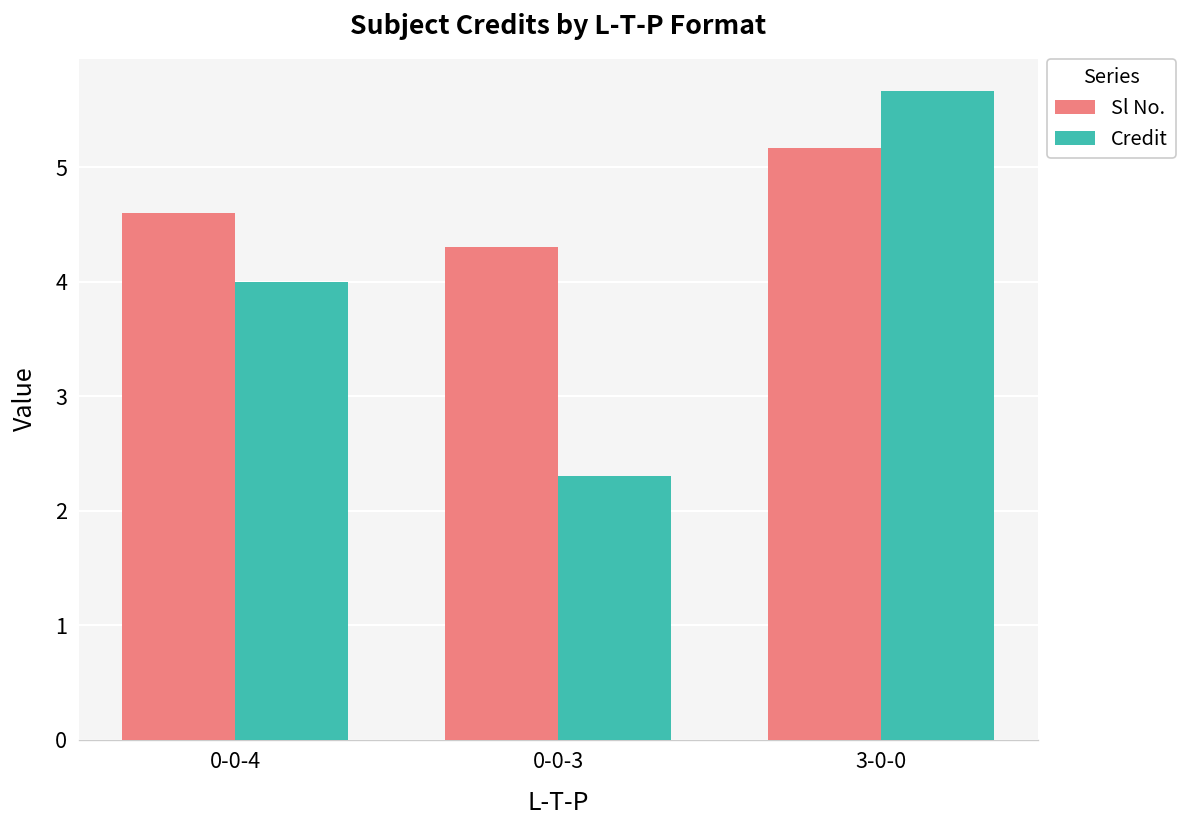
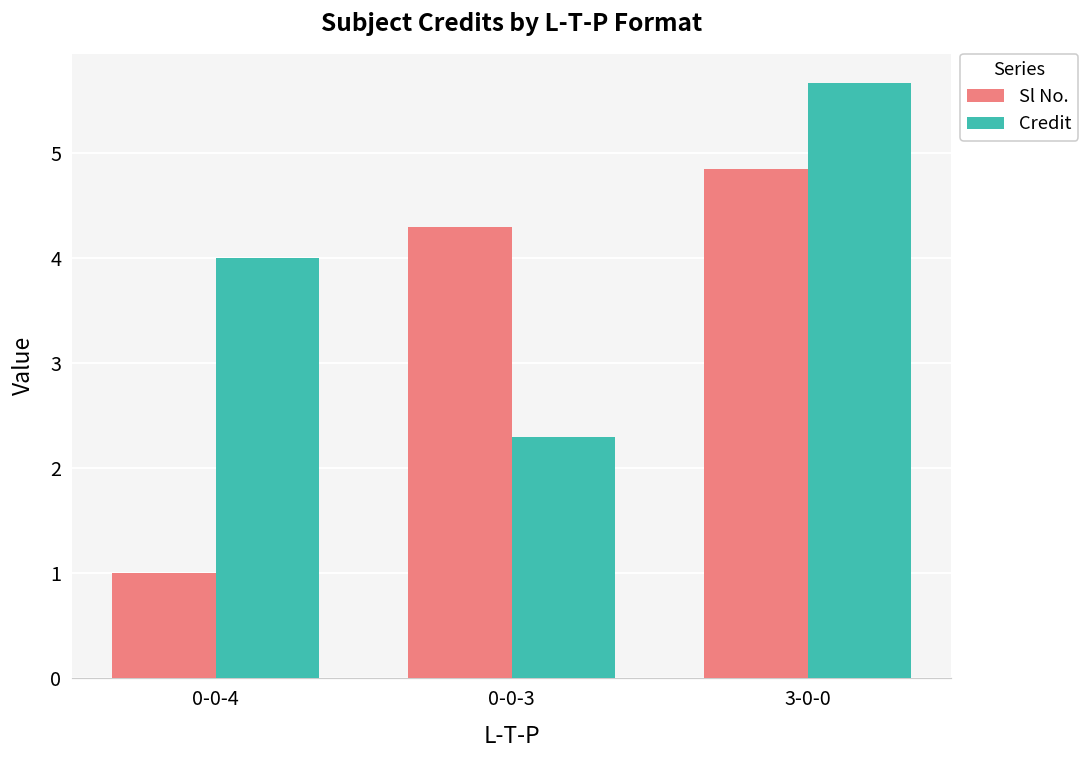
Sl No., 0-0-4: 4.6 -> 1.0
Sl No., 3-0-0: 5.2 -> 4.9
